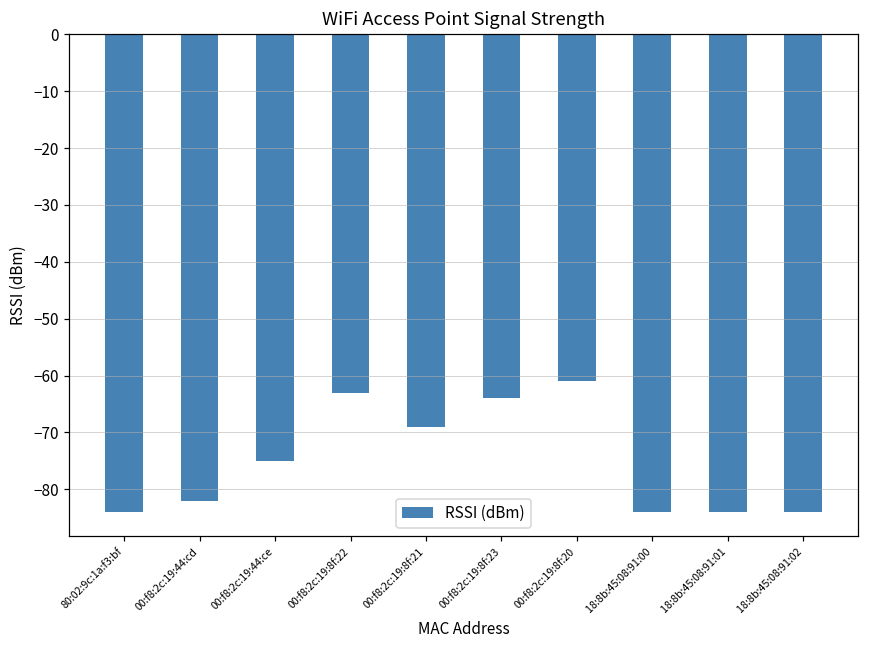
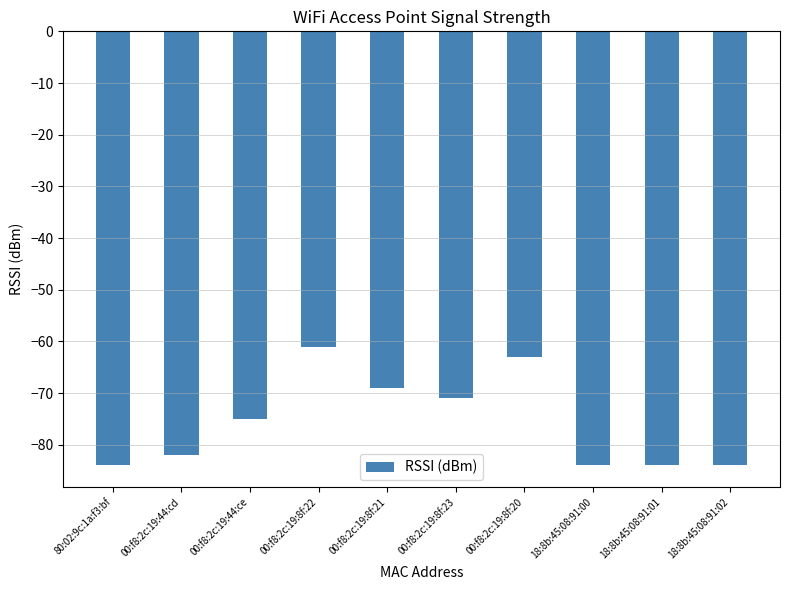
00:f8:2c:19:8f:22: -63 -> -61
00:f8:2c:19:8f:23: -64 -> -71
00:f8:2c:19:8f:20: -61 -> -63
